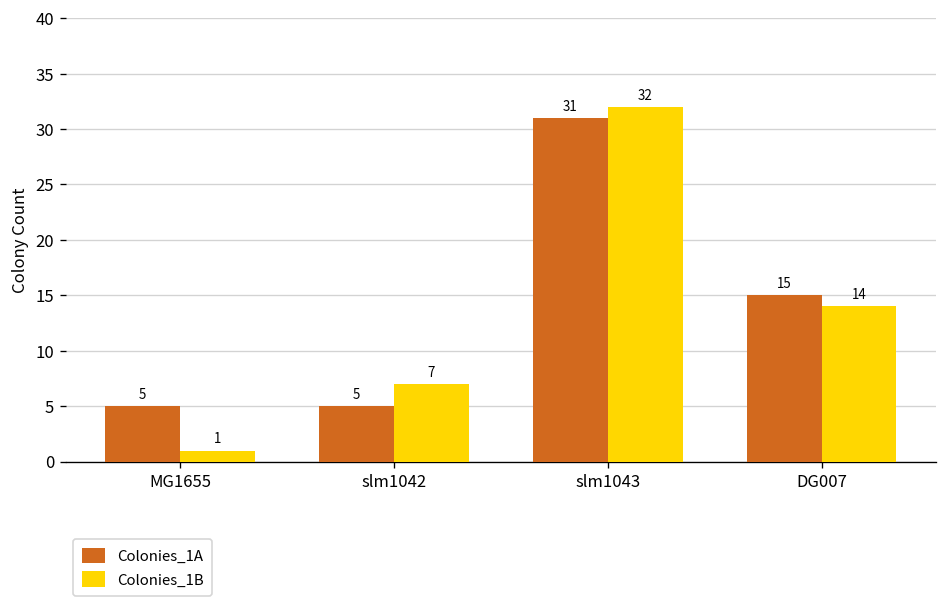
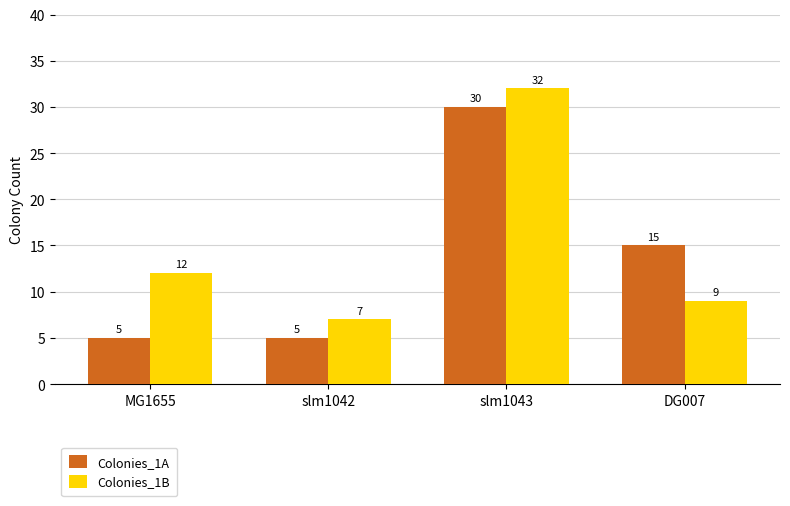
Colonies_1B, MG1655: 1 -> 12
Colonies_1A, slm1043: 31 -> 30
Colonies_1B, DG007: 14 -> 9
